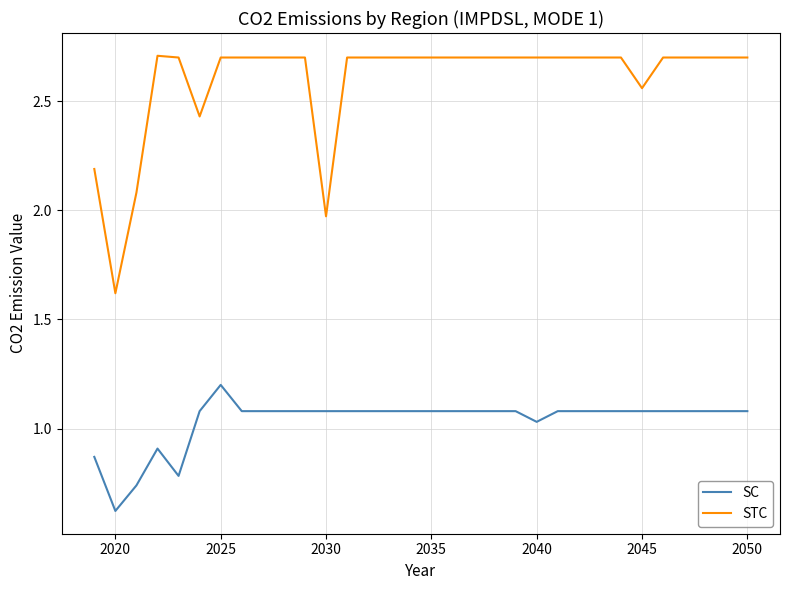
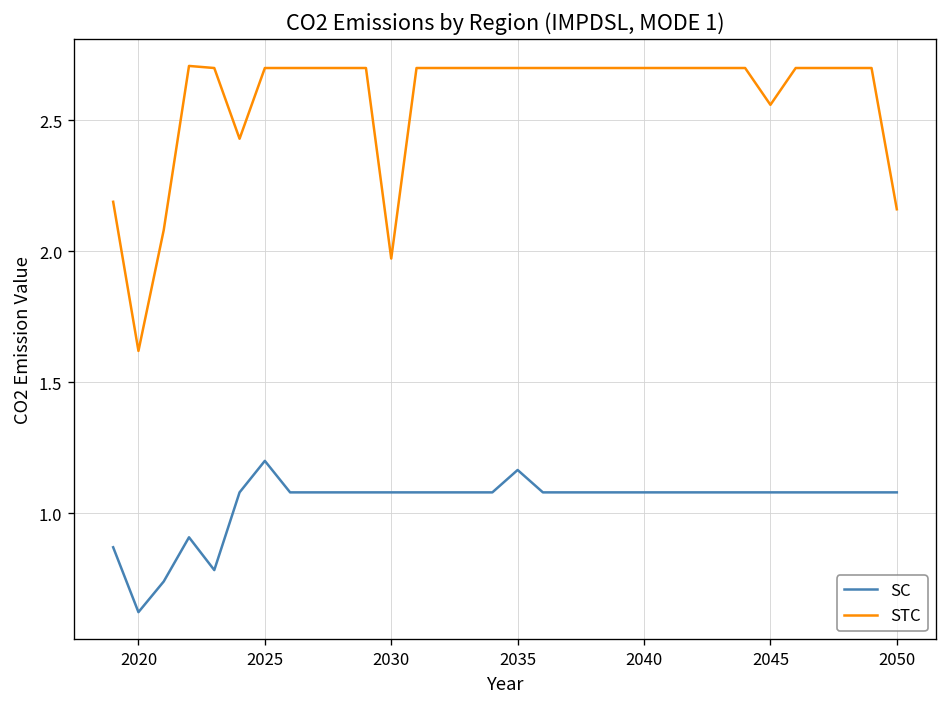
SC, 2035: 1.08 -> 1.17
SC, 2040: 1.03 -> 1.08
STC, 2050: 2.70 -> 2.16
